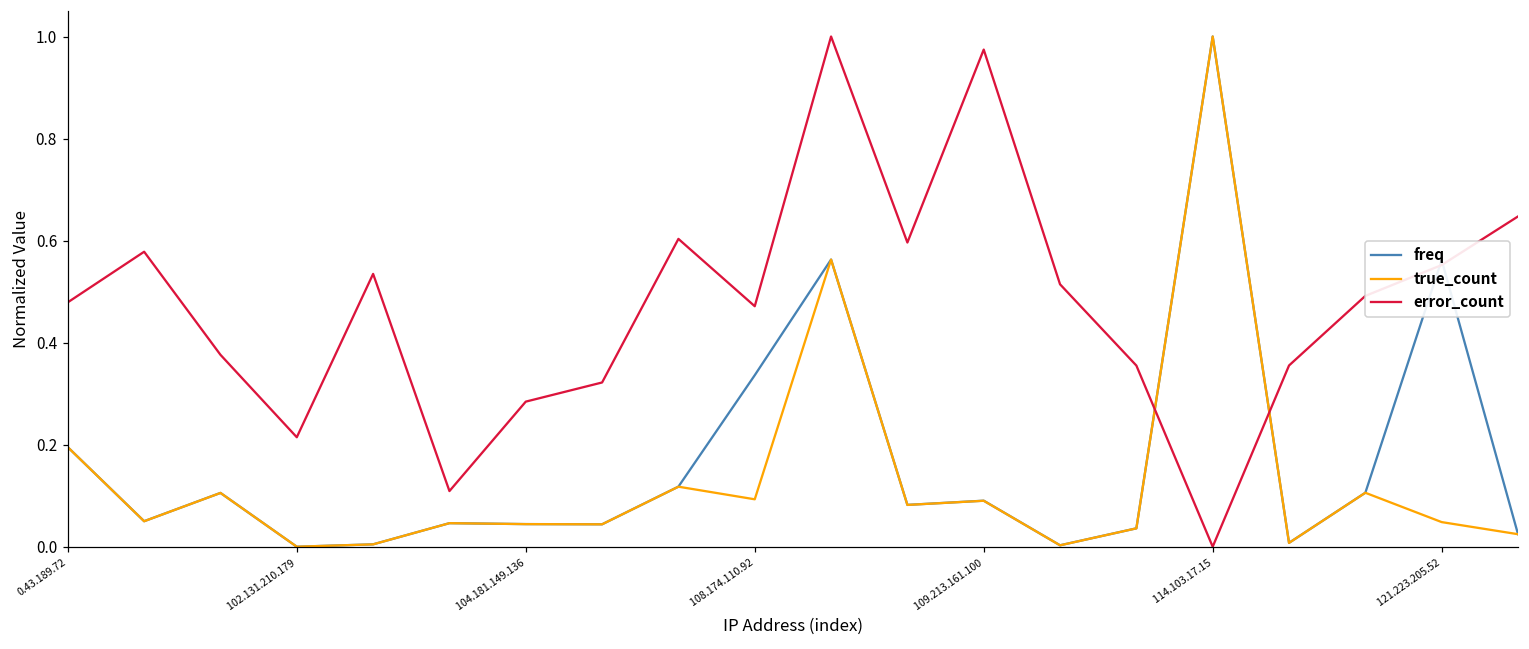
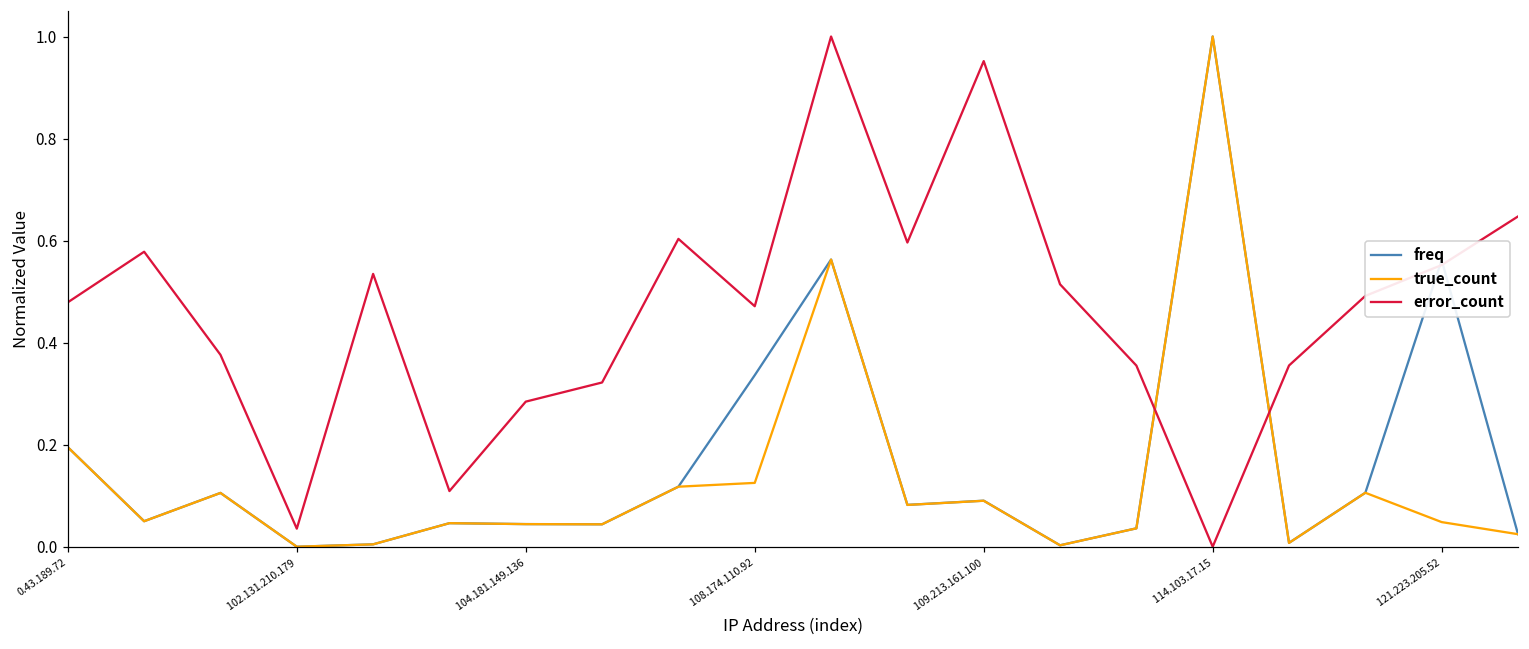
error_count, 102.131.210.179: 0.21 -> 0.04
true_count, 108.174.110.92: 0.09 -> 0.13
error_count, 109.213.161.100: 0.97 -> 0.95
